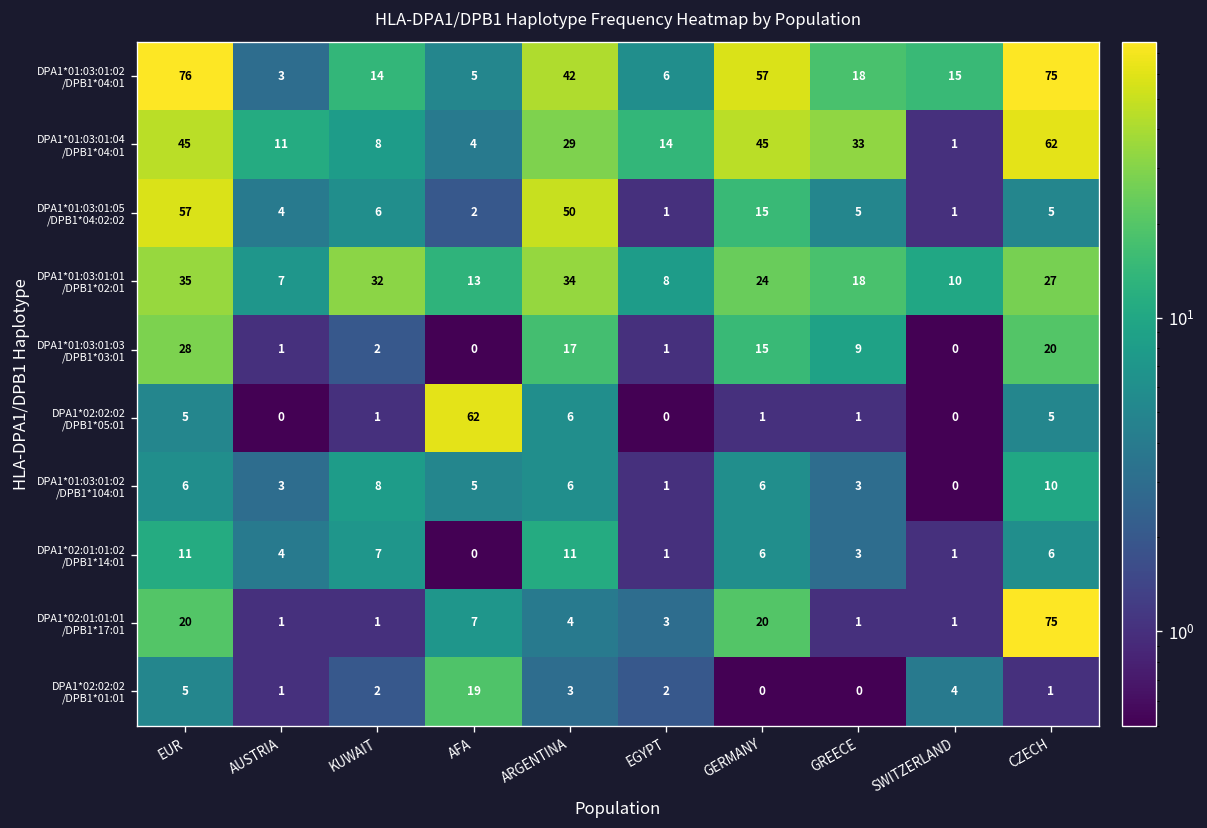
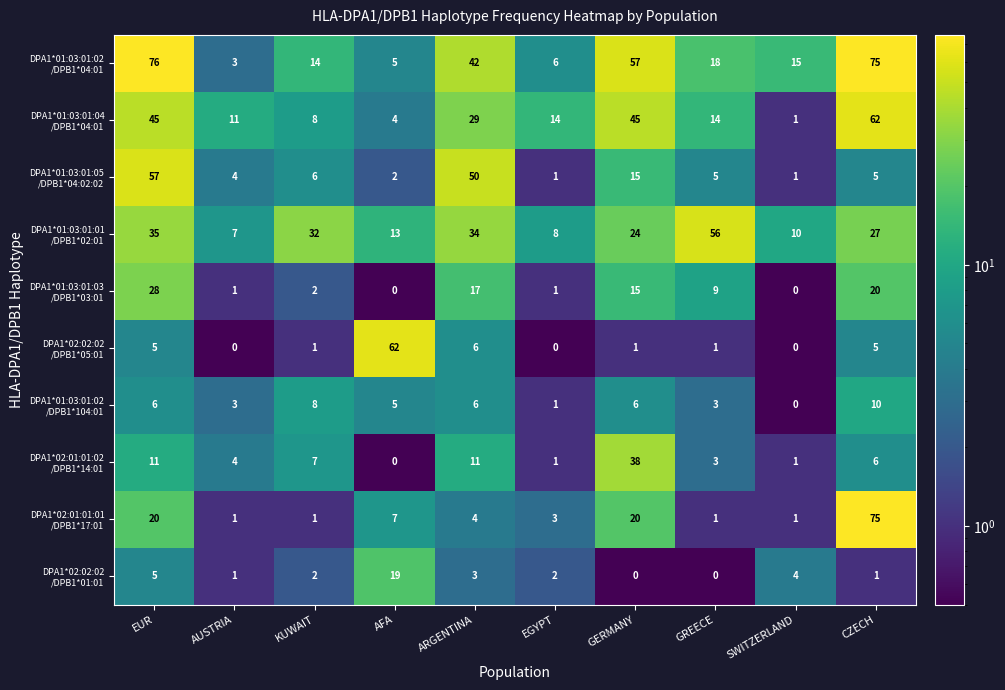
DPA1*01:03:01:04 /DPB1*04:01, GREECE: 33 -> 14
DPA1*01:03:01:01 /DPB1*02:01, GREECE: 18 -> 56
DPA1*02:01:01:02 /DPB1*14:01, GERMANY: 6 -> 38
